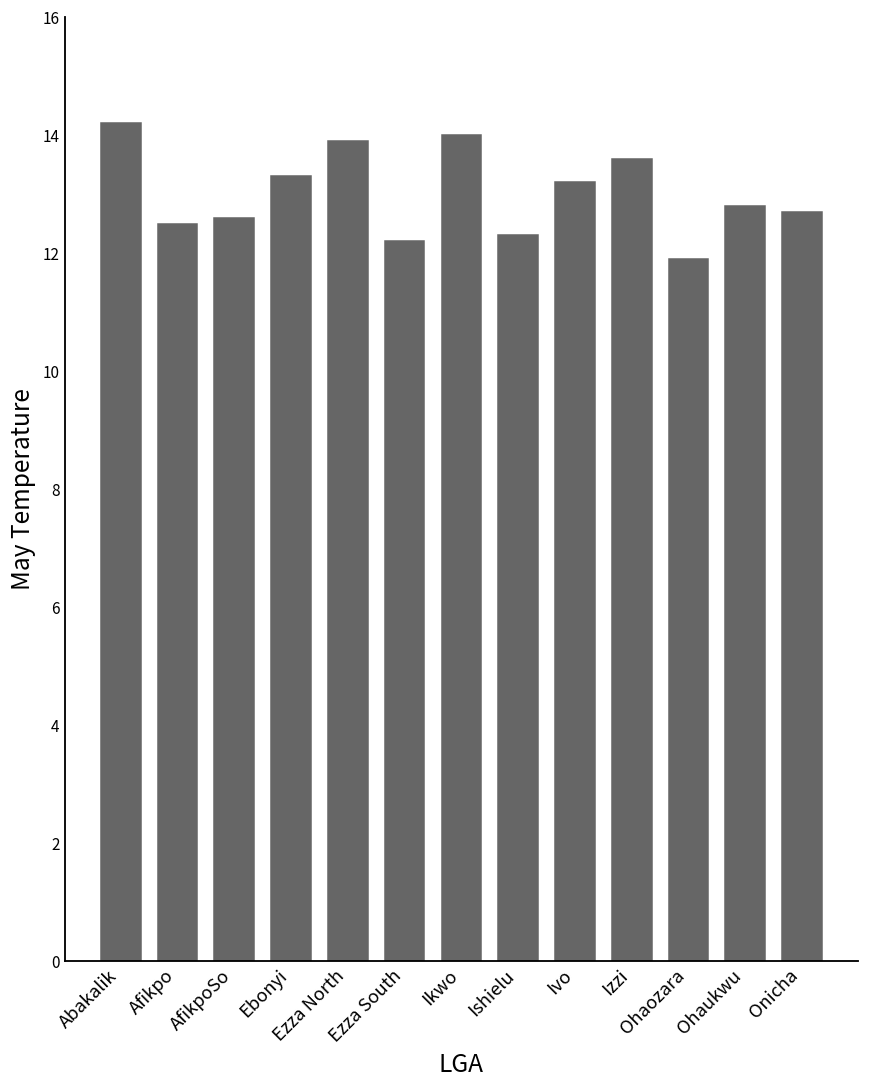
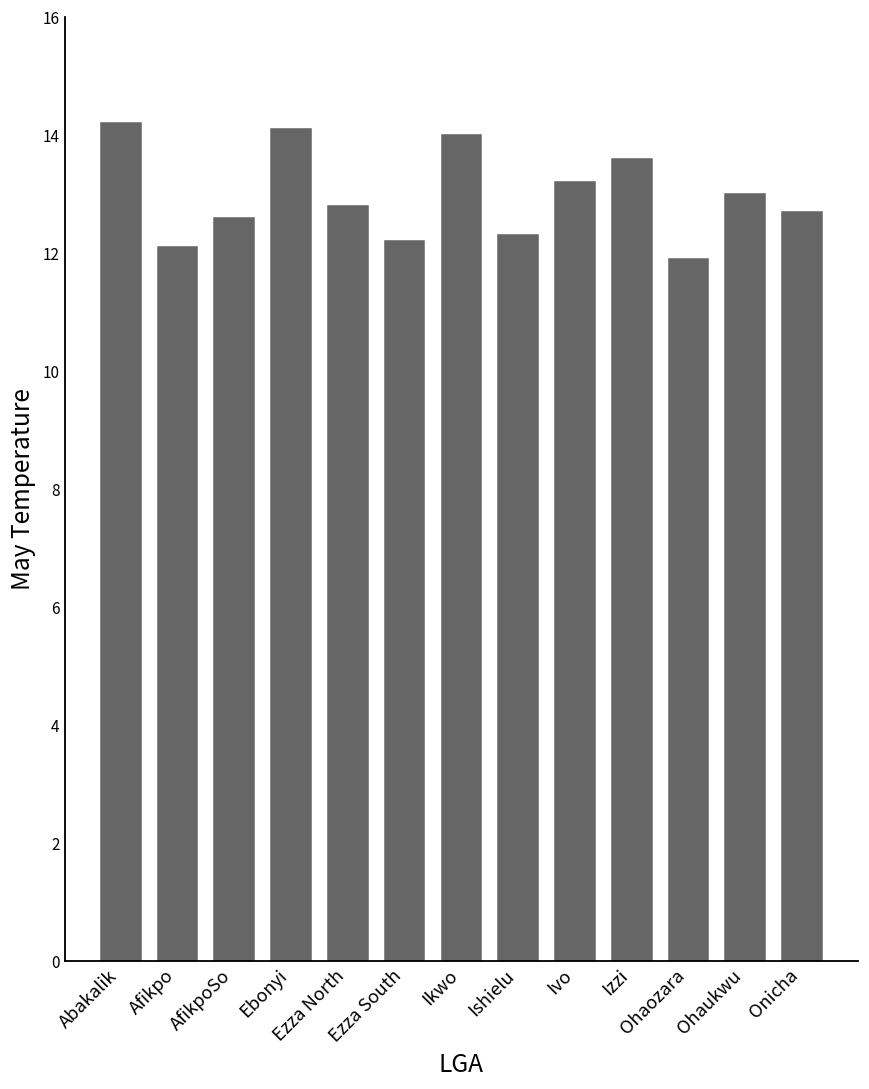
Afikpo: 12.5 -> 12.1
Ebonyi: 13.3 -> 14.1
Ezza North: 13.9 -> 12.8
Ohaukwu: 12.8 -> 13.0
